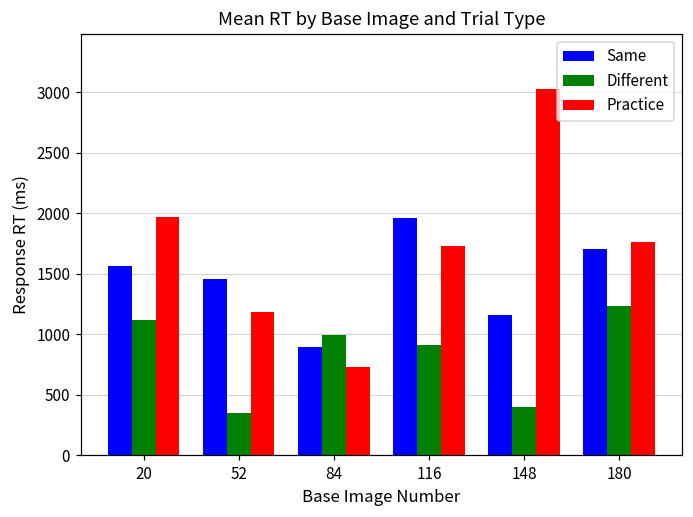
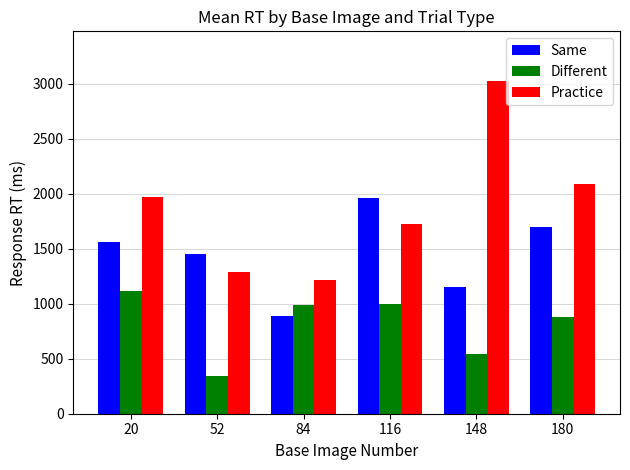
Practice, 52: 1180 -> 1290
Practice, 84: 730 -> 1220
Different, 116: 910 -> 990
Different, 148: 400 -> 540
Different, 180: 1230 -> 880
Practice, 180: 1760 -> 2090
